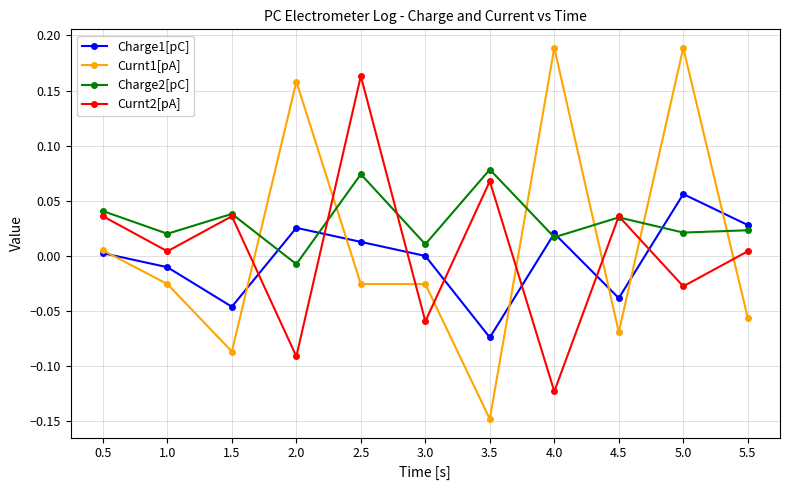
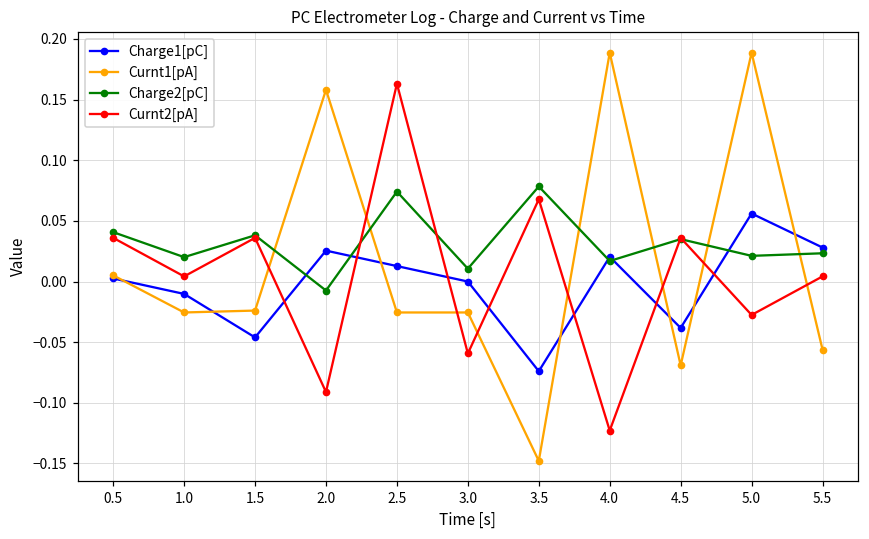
Curnt1[pA], 1.5: -0.087 -> -0.024
